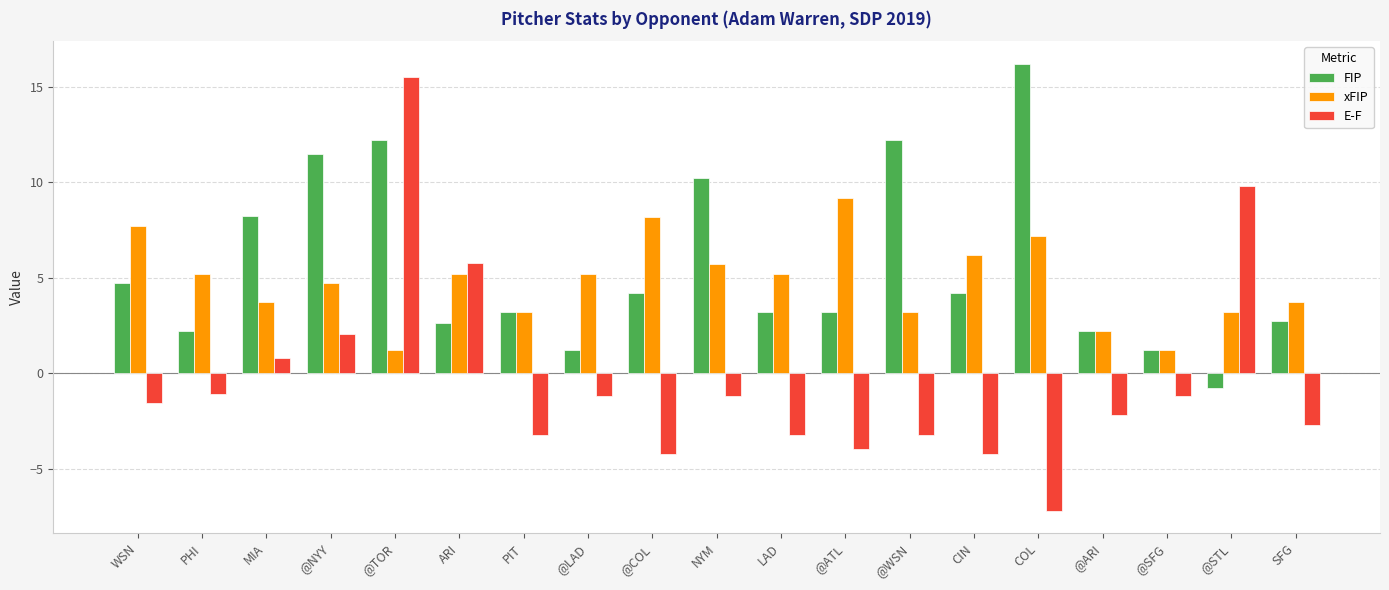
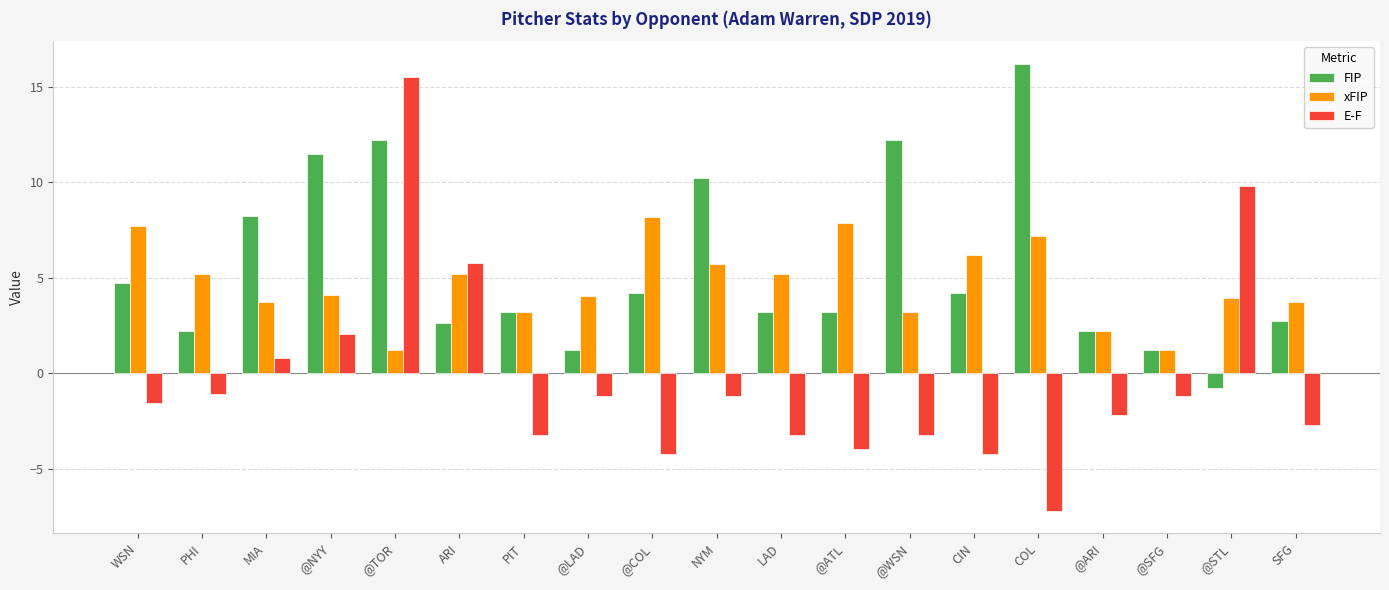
xFIP, @NYY: 4.7 -> 4.1
xFIP, @LAD: 5.2 -> 4.1
xFIP, @ATL: 9.2 -> 7.9
xFIP, @STL: 3.2 -> 3.9
